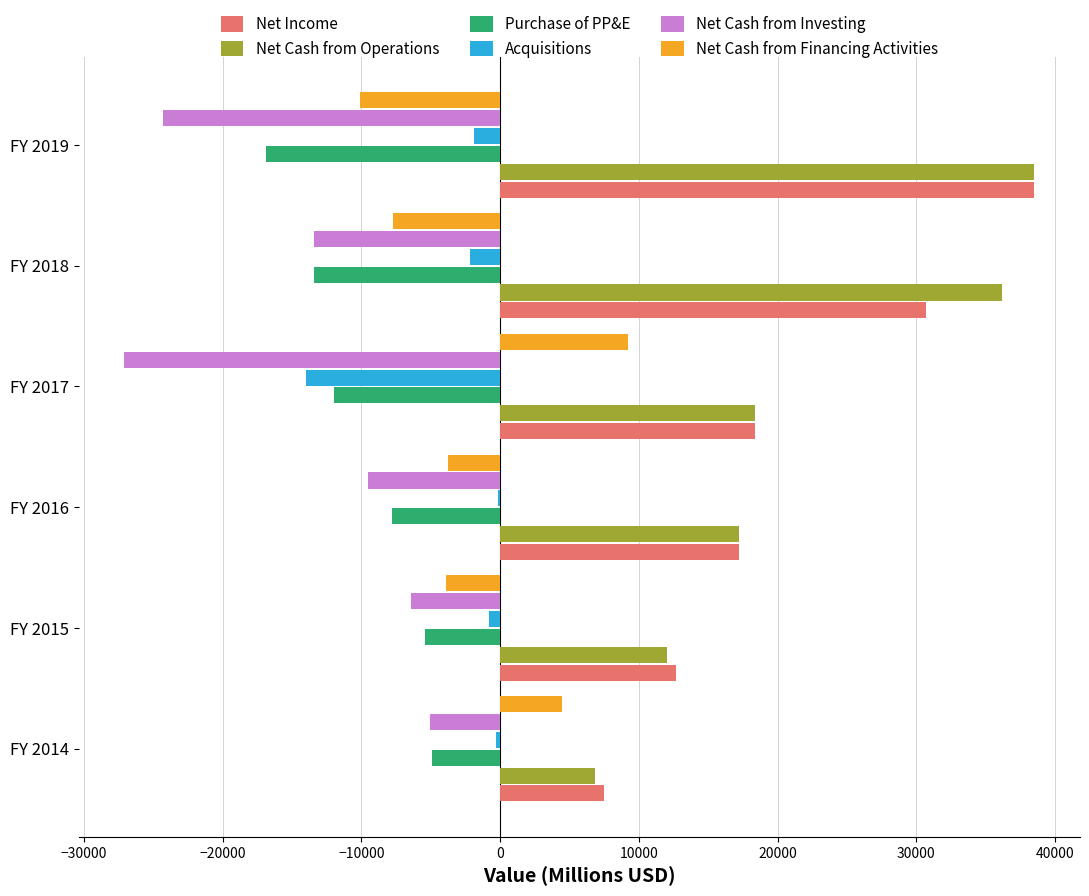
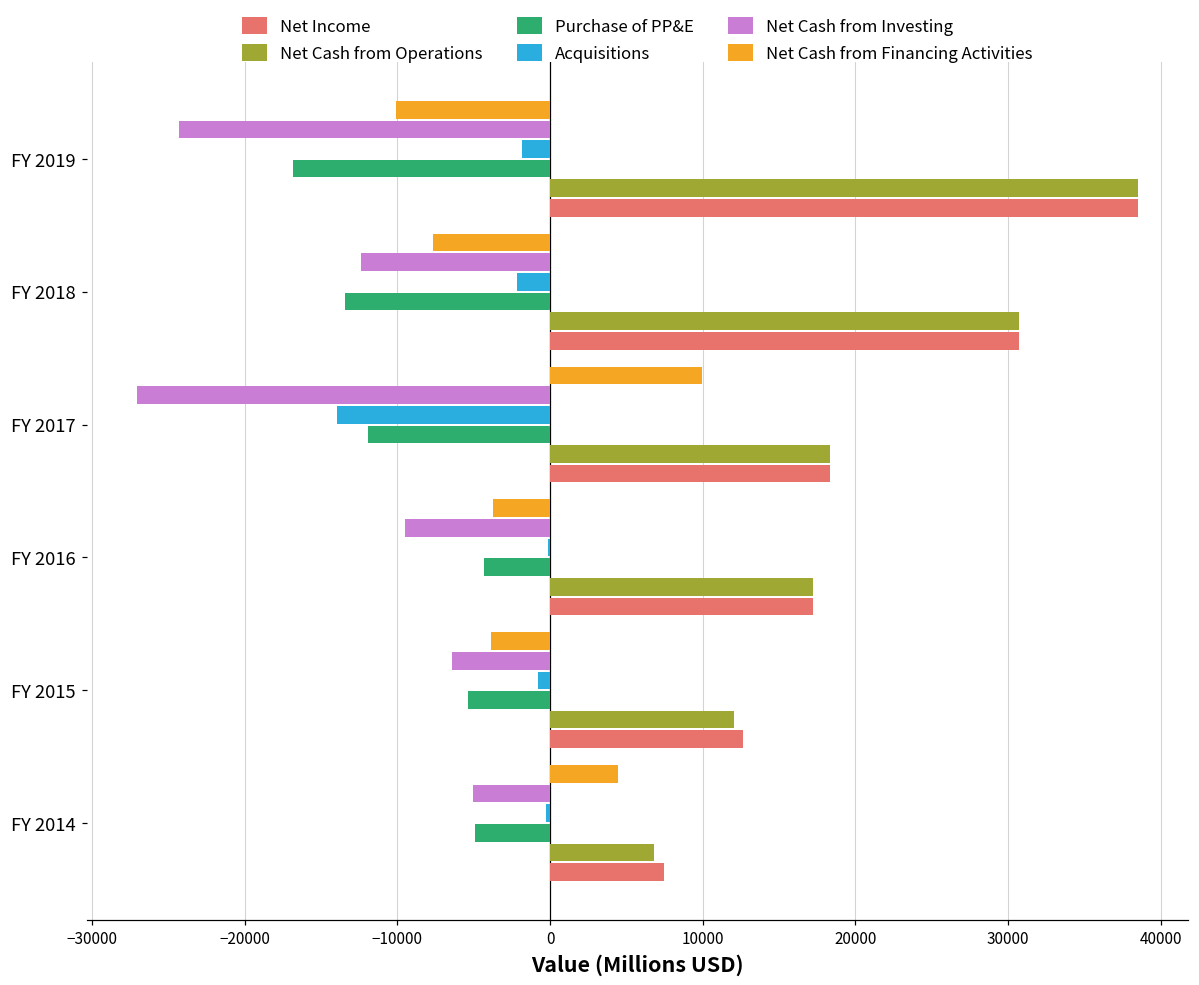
Net Cash from Investing, FY 2018: -13400 -> -12400
Net Cash from Operations, FY 2018: 36200 -> 30700
Net Cash from Financing Activities, FY 2017: 9200 -> 9900
Purchase of PP&E, FY 2016: -7800 -> -4300
